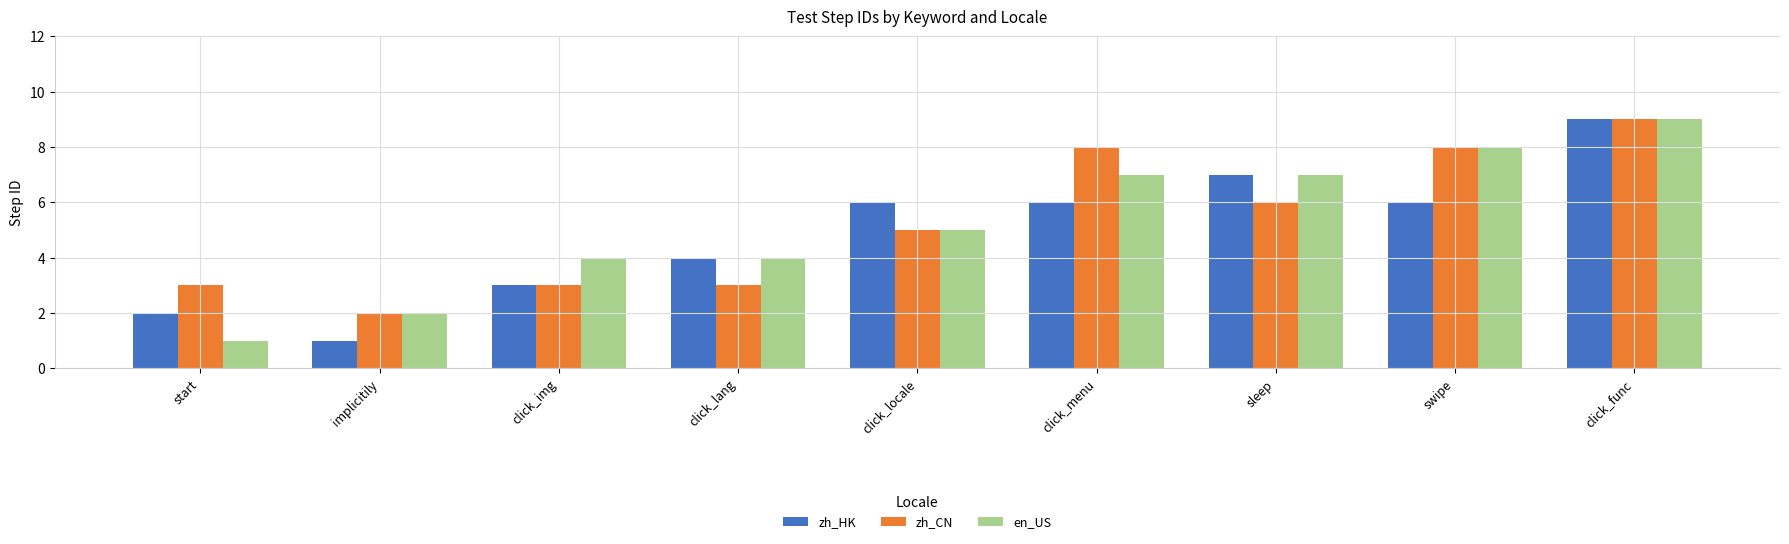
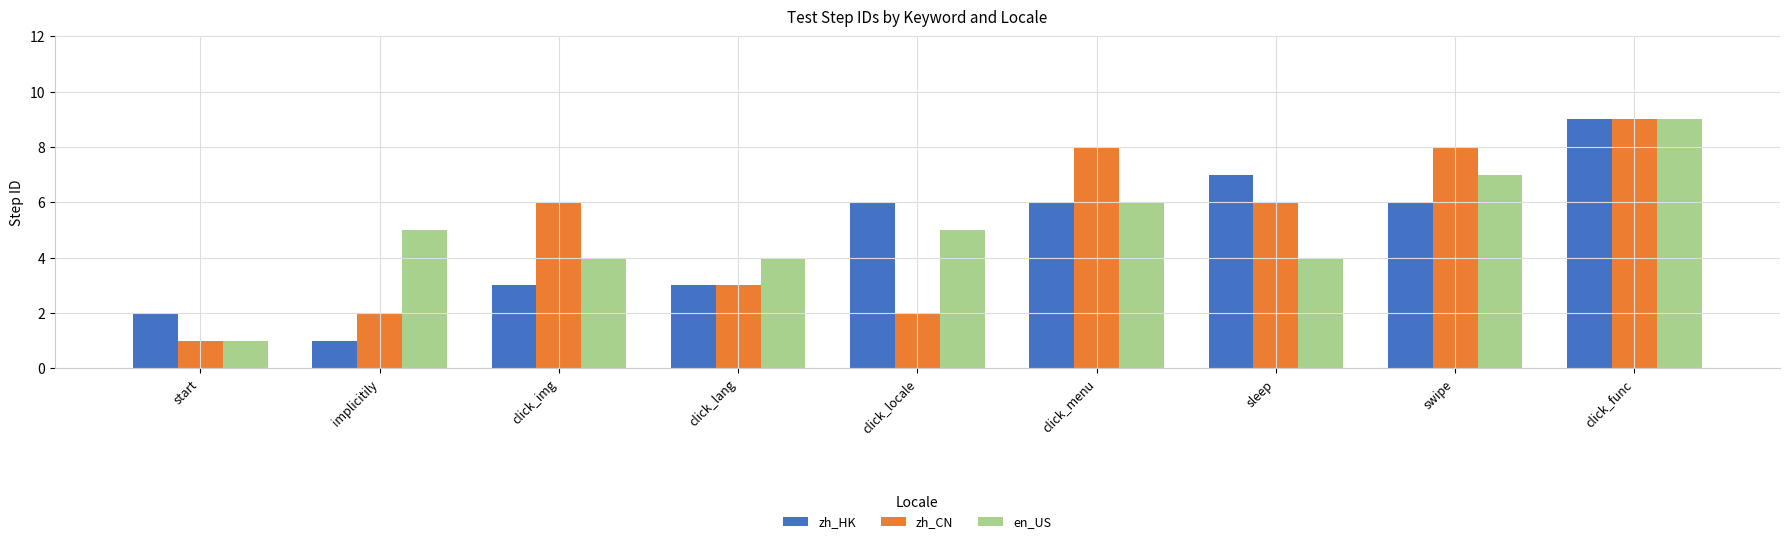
zh_CN, start: 3 -> 1
en_US, implicitily: 2 -> 5
zh_CN, click_img: 3 -> 6
zh_HK, click_lang: 4 -> 3
zh_CN, click_locale: 5 -> 2
en_US, click_menu: 7 -> 6
en_US, sleep: 7 -> 4
en_US, swipe: 8 -> 7
